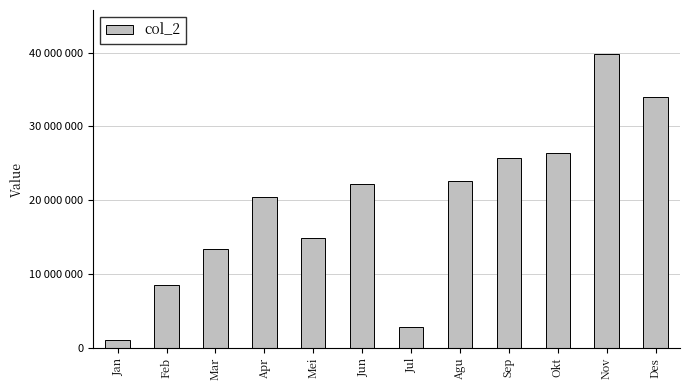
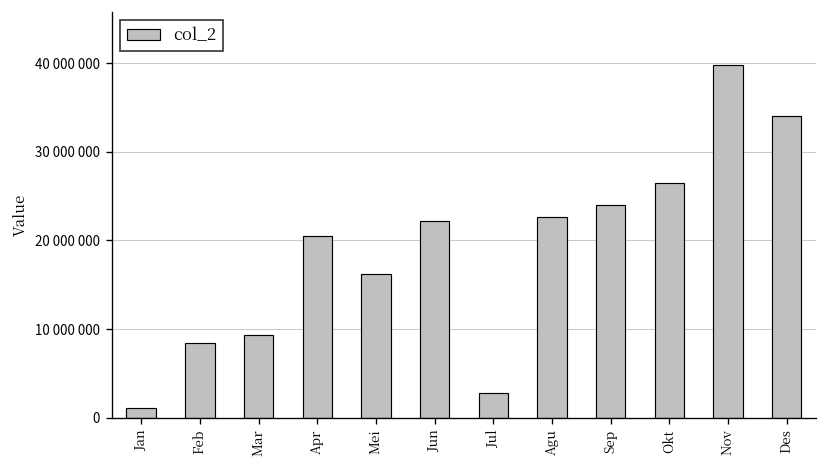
Mar: 13000000 -> 9000000
Mei: 15000000 -> 16000000
Sep: 26000000 -> 24000000
